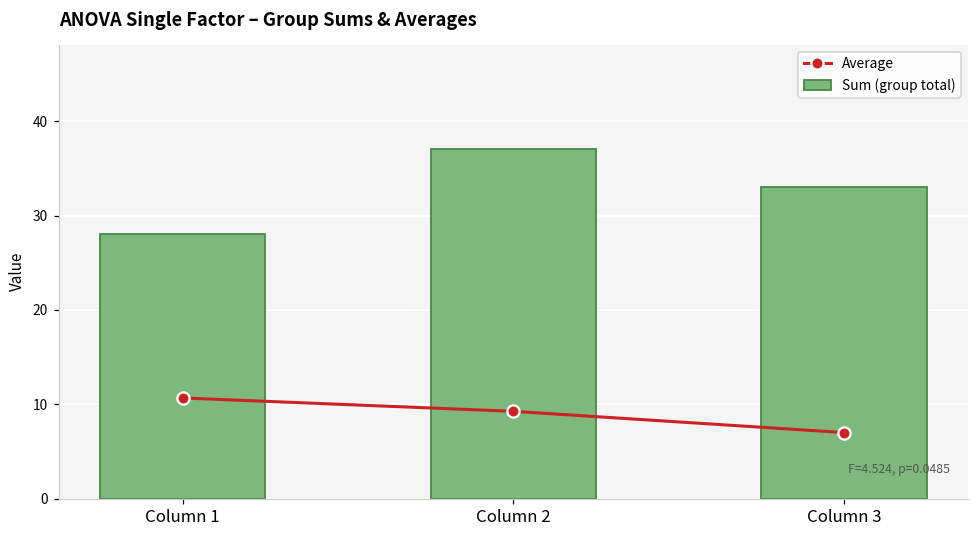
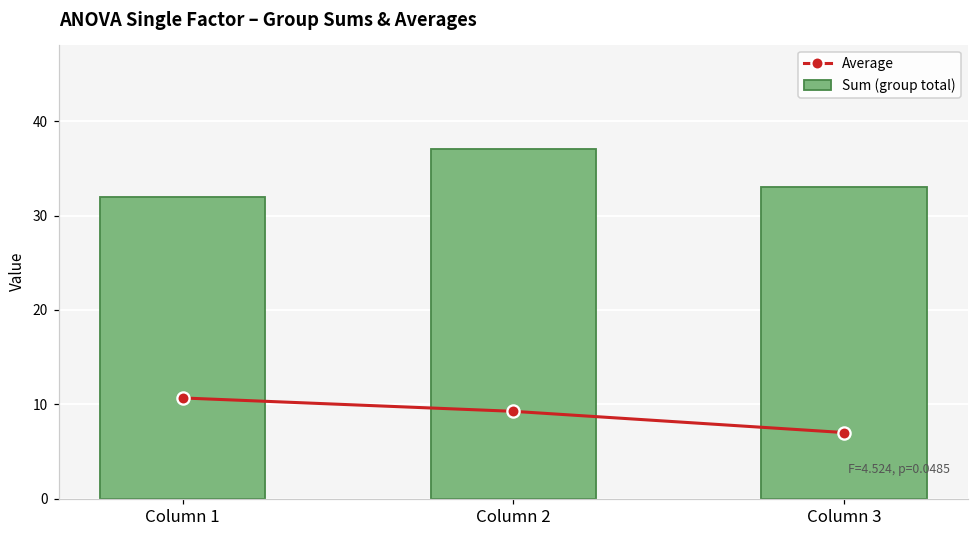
Sum (group total), Column 1: 28 -> 32
